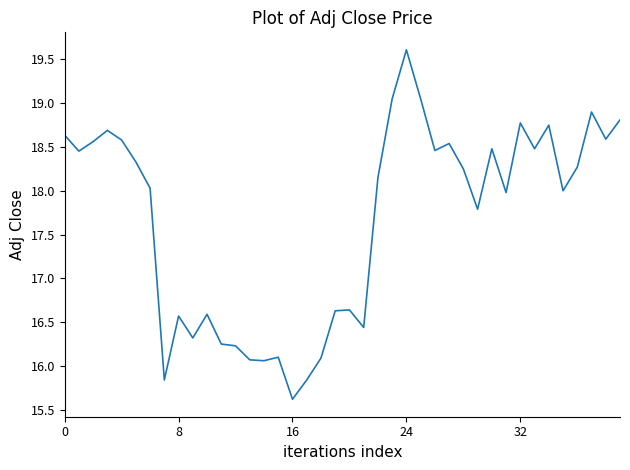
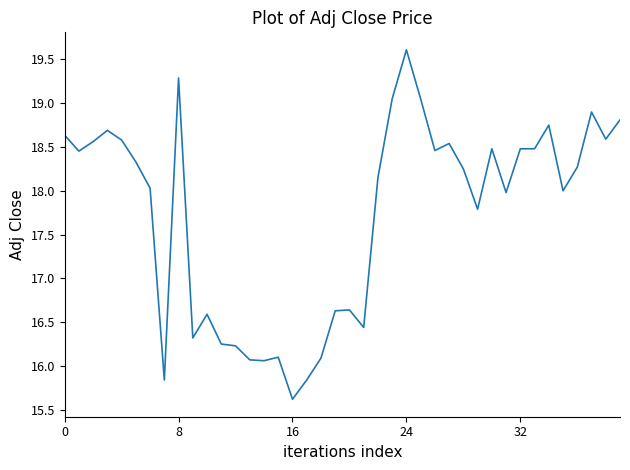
8: 16.6 -> 19.3
32: 18.8 -> 18.5
